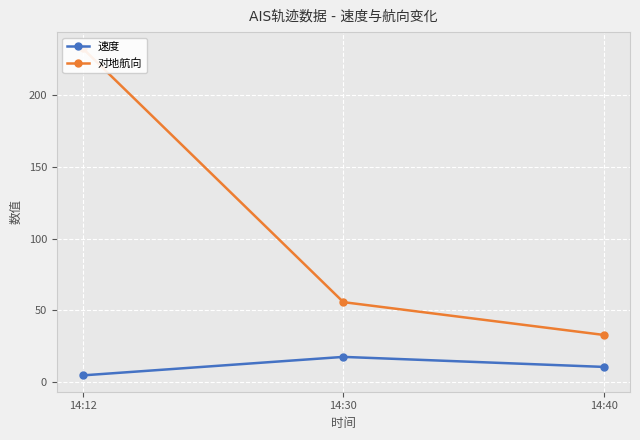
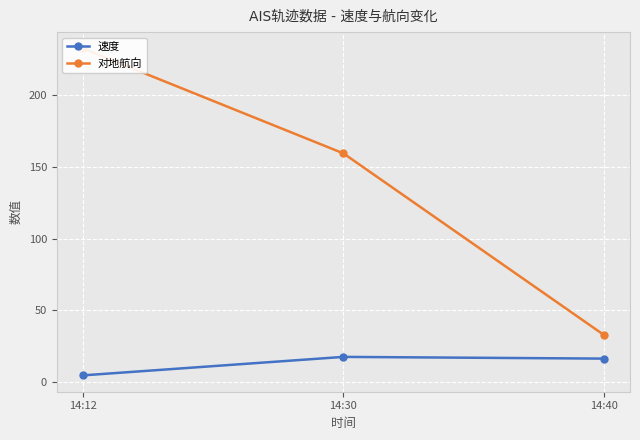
对地航向, 14:30: 56 -> 160
速度, 14:40: 11 -> 16
